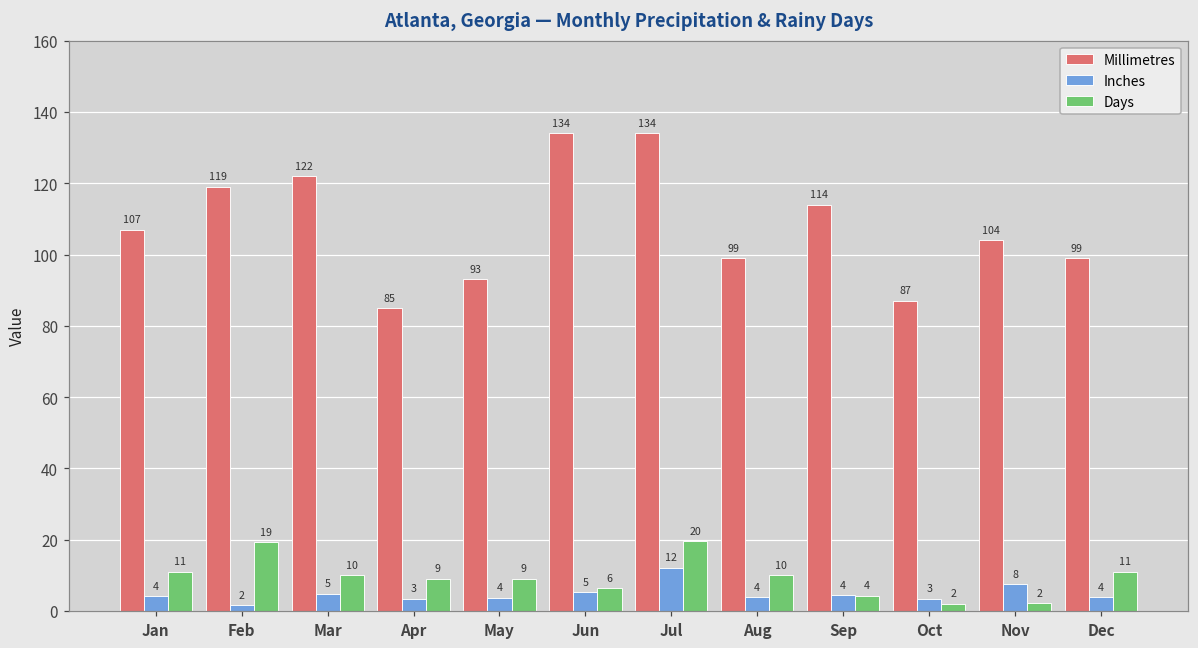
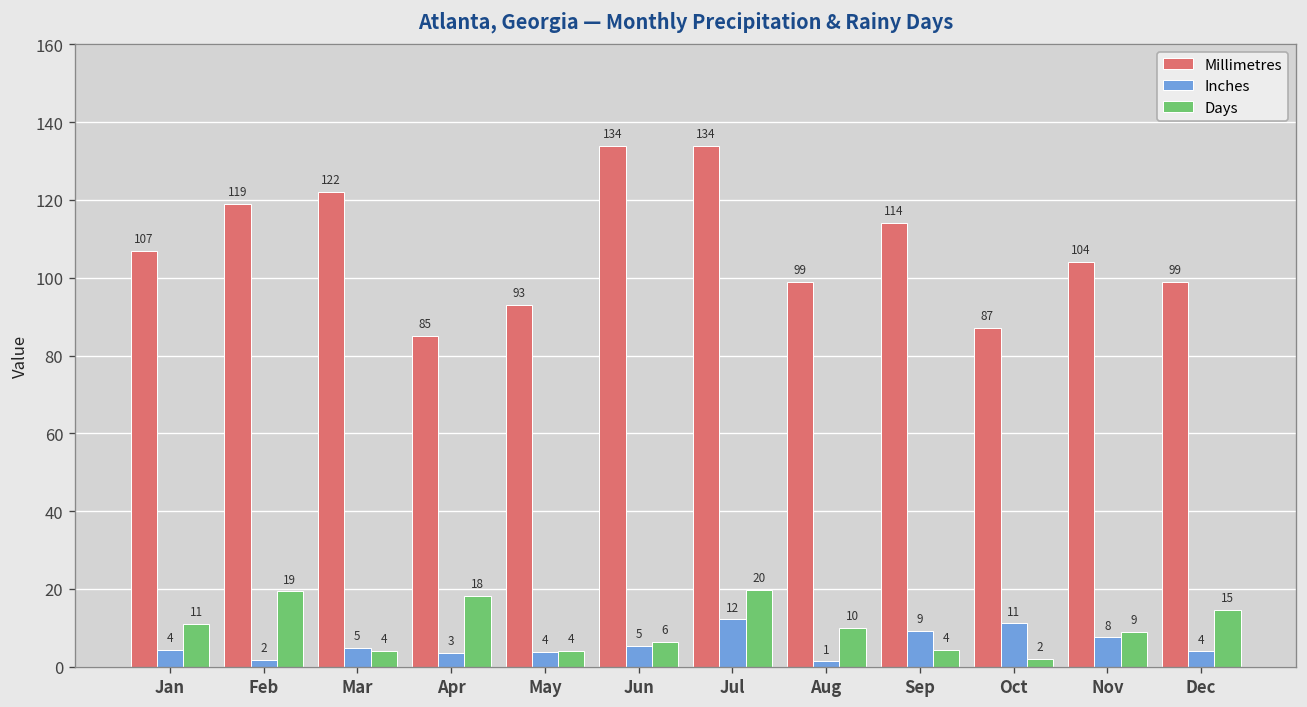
Days, Mar: 10 -> 4
Days, Apr: 9 -> 18
Days, May: 9 -> 4
Inches, Aug: 4 -> 1
Inches, Sep: 4 -> 9
Inches, Oct: 3 -> 11
Days, Nov: 2 -> 9
Days, Dec: 11 -> 15
